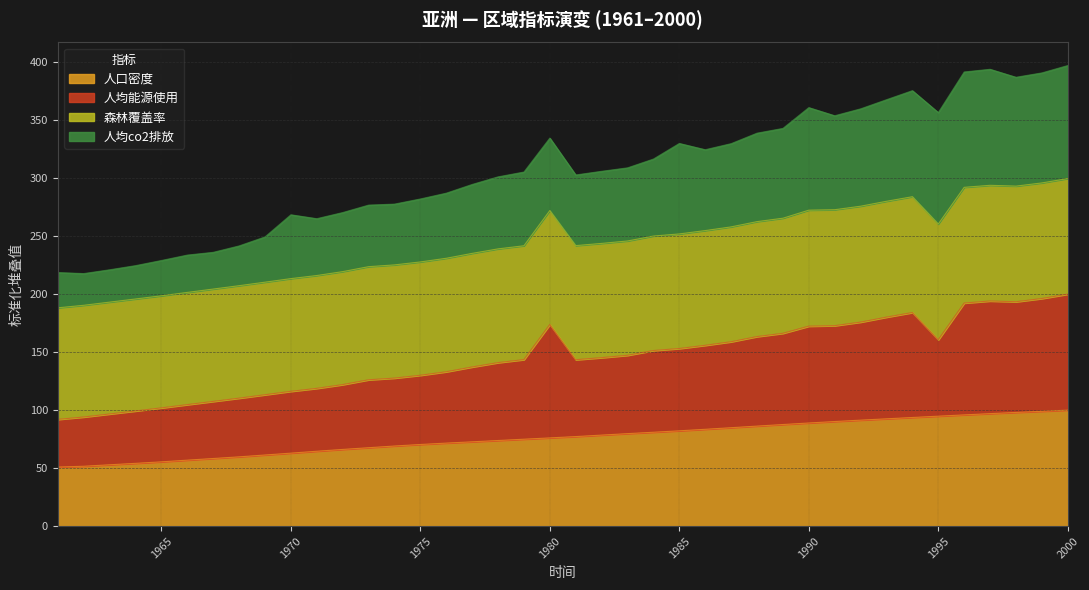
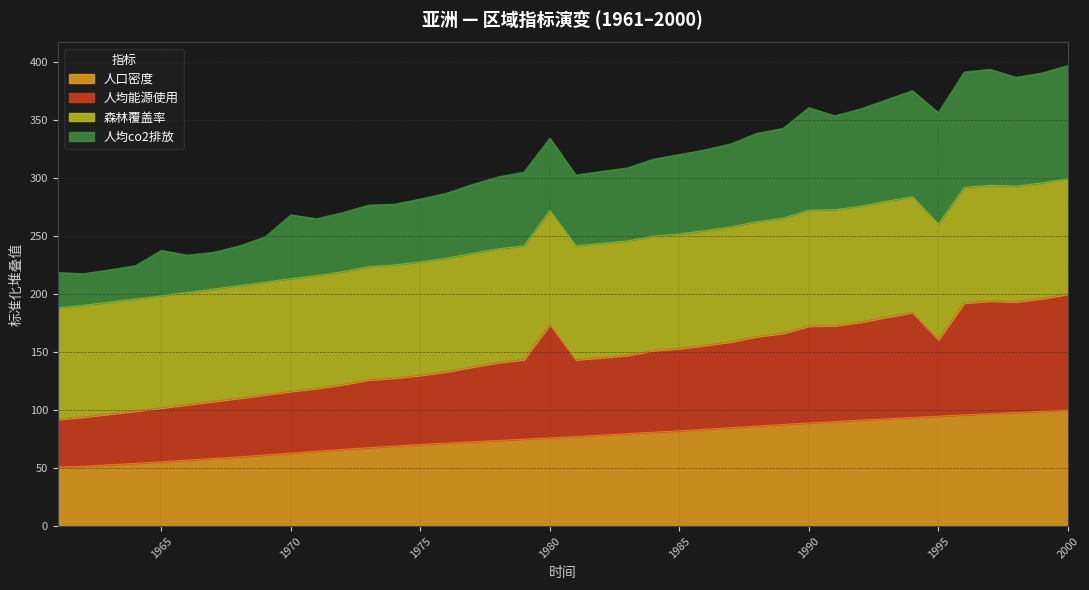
人均co2排放, 1965: 30 -> 39
人均co2排放, 1985: 78 -> 68
